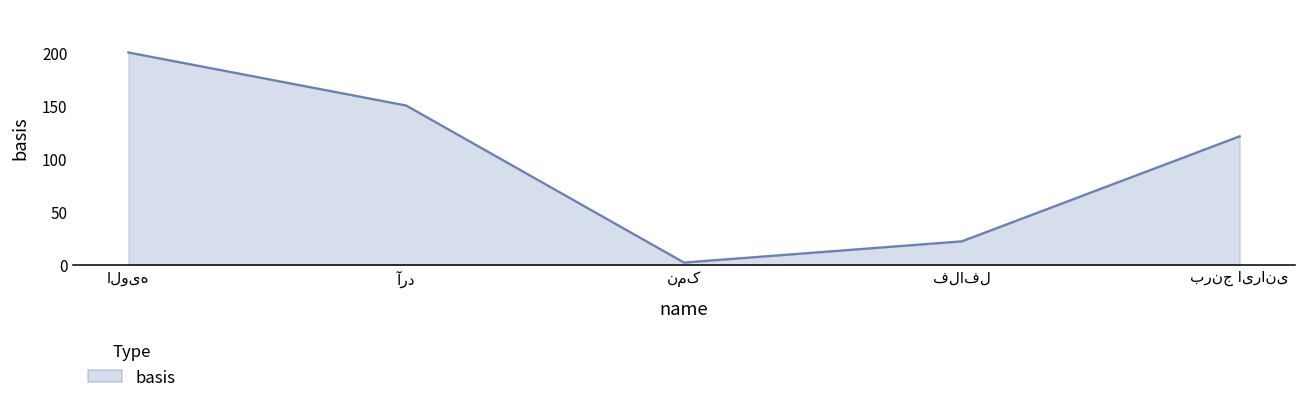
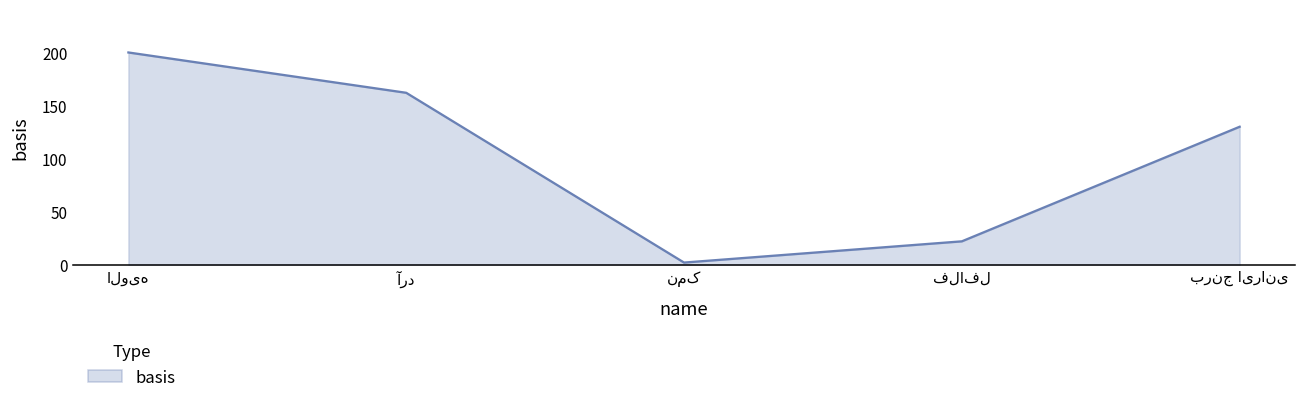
آرد: 150 -> 160
برنج ایرانی: 120 -> 130
